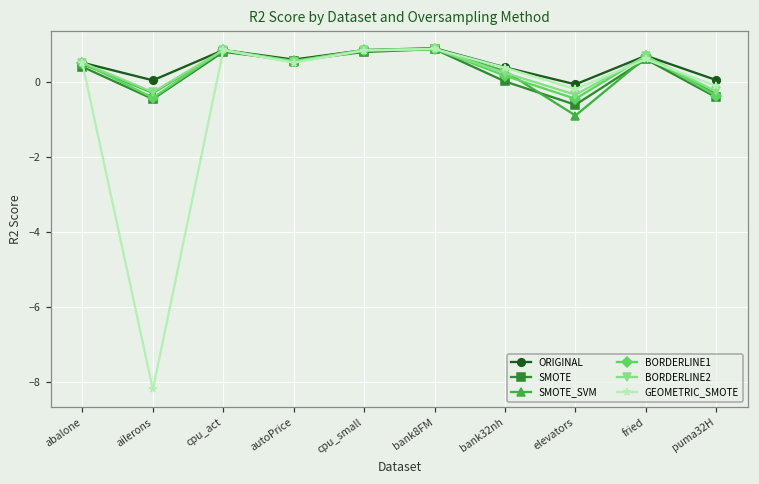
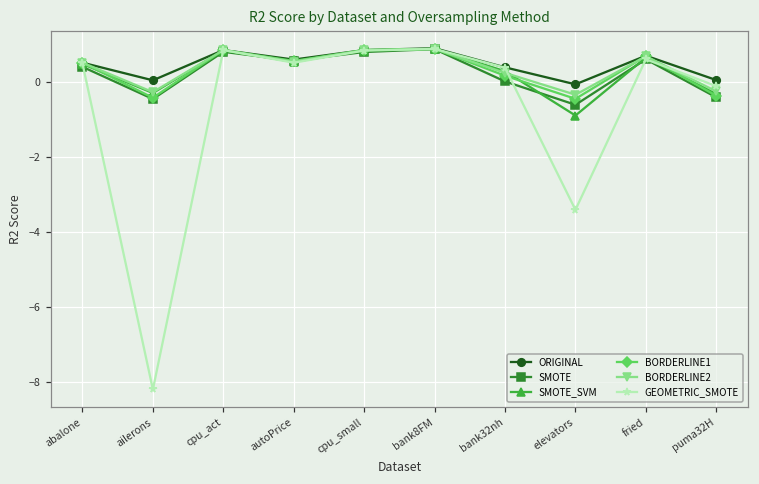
GEOMETRIC_SMOTE, elevators: -0.2 -> -3.4
